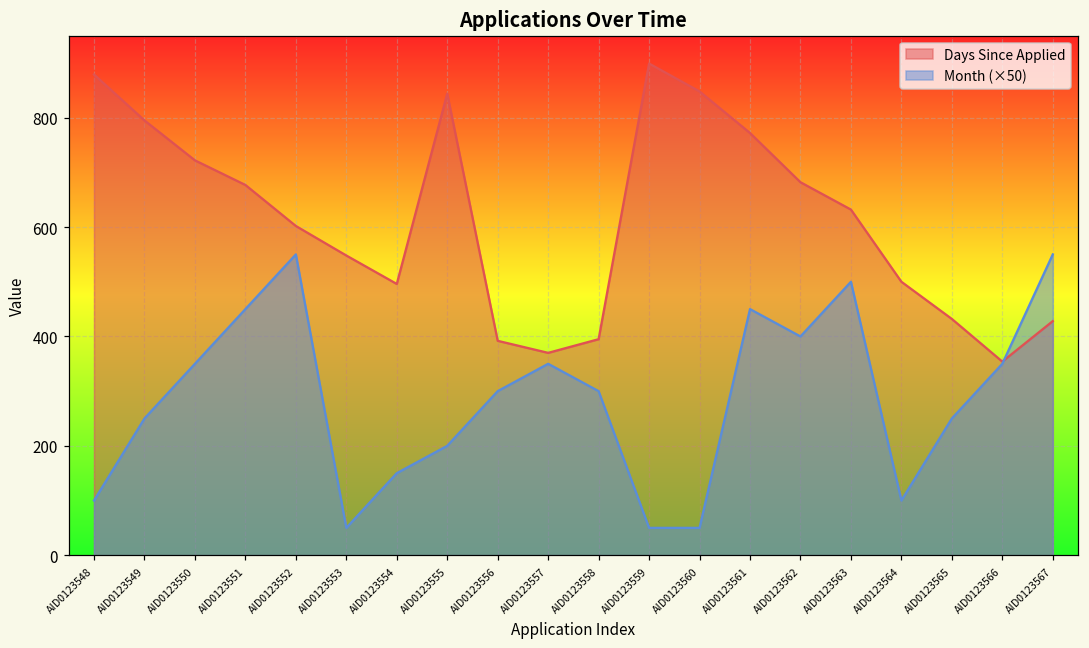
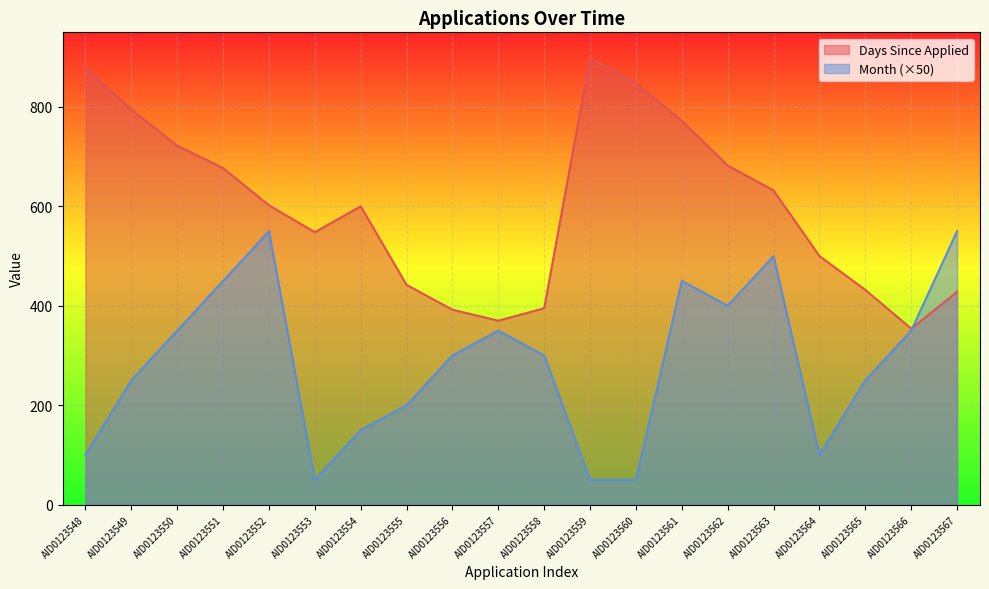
Days Since Applied, AID0123554: 500 -> 600
Days Since Applied, AID0123555: 840 -> 440
